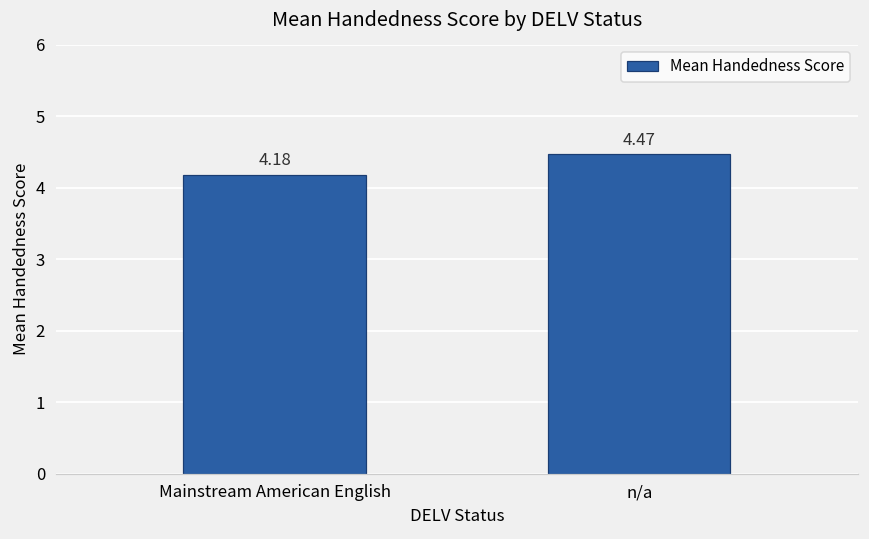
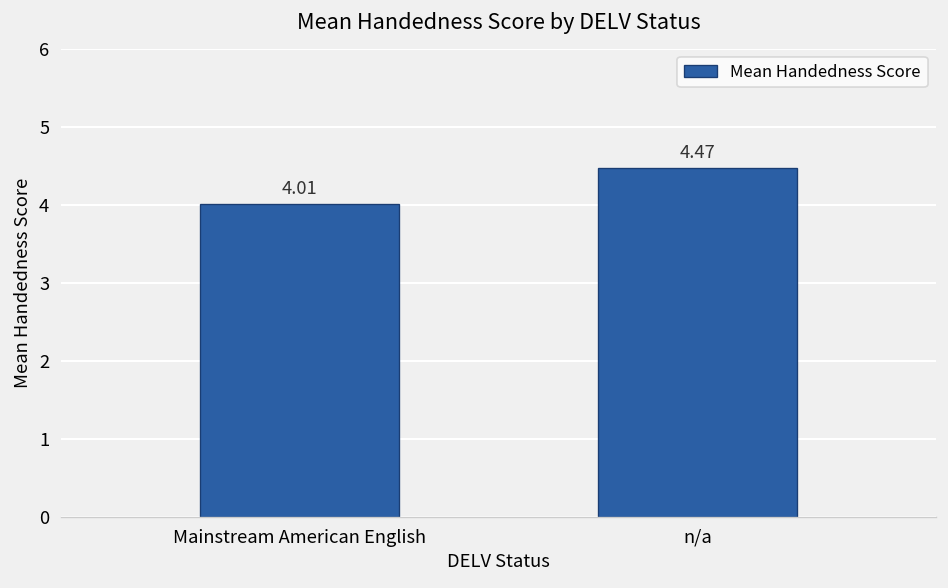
Mainstream American English: 4.18 -> 4.01
